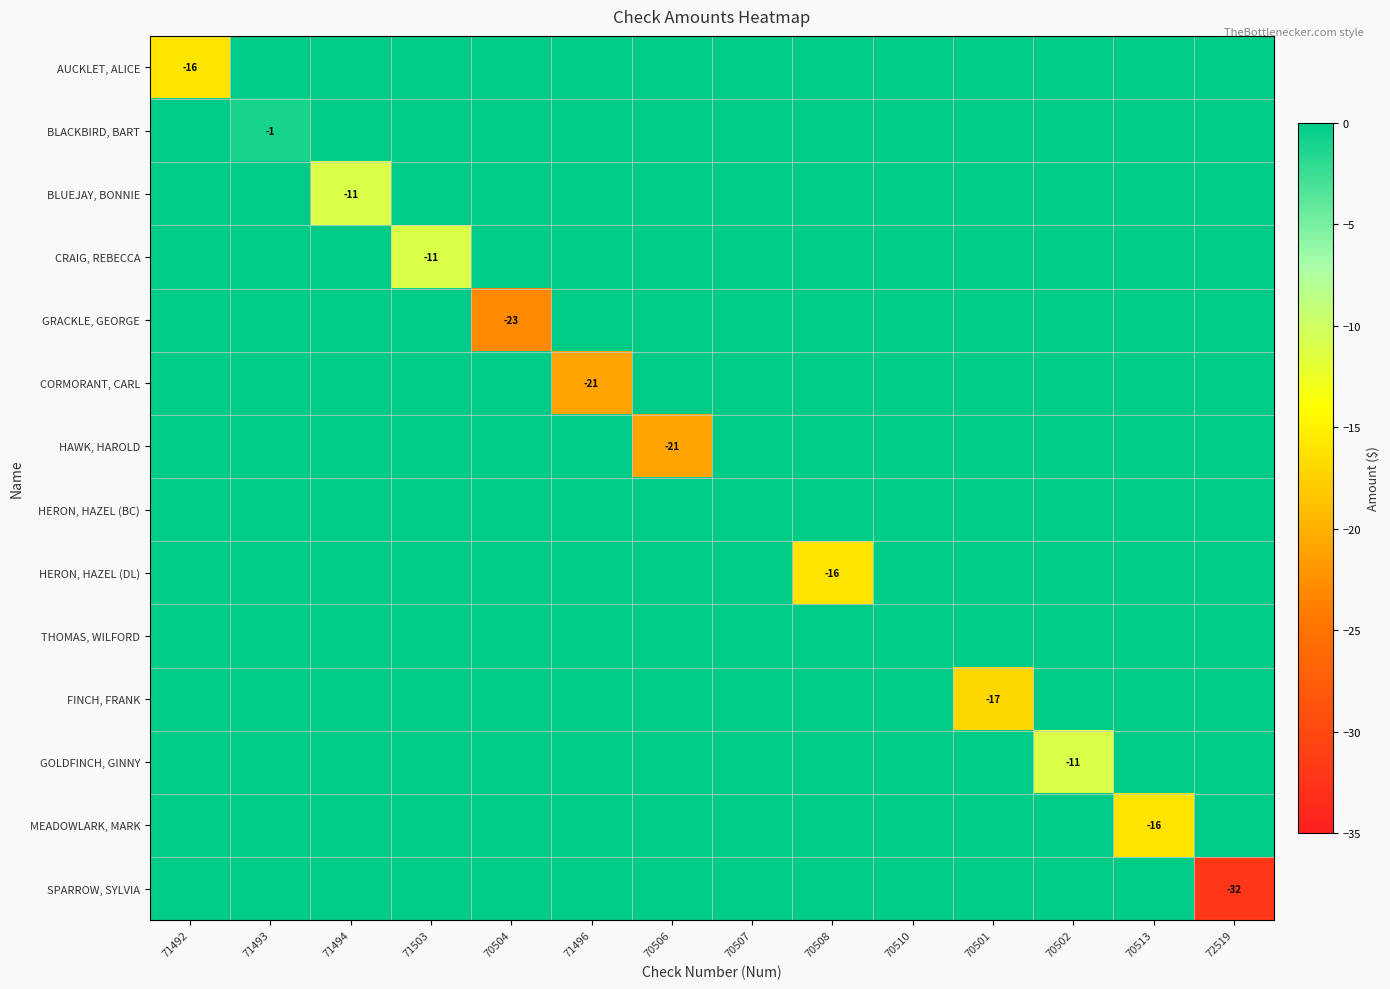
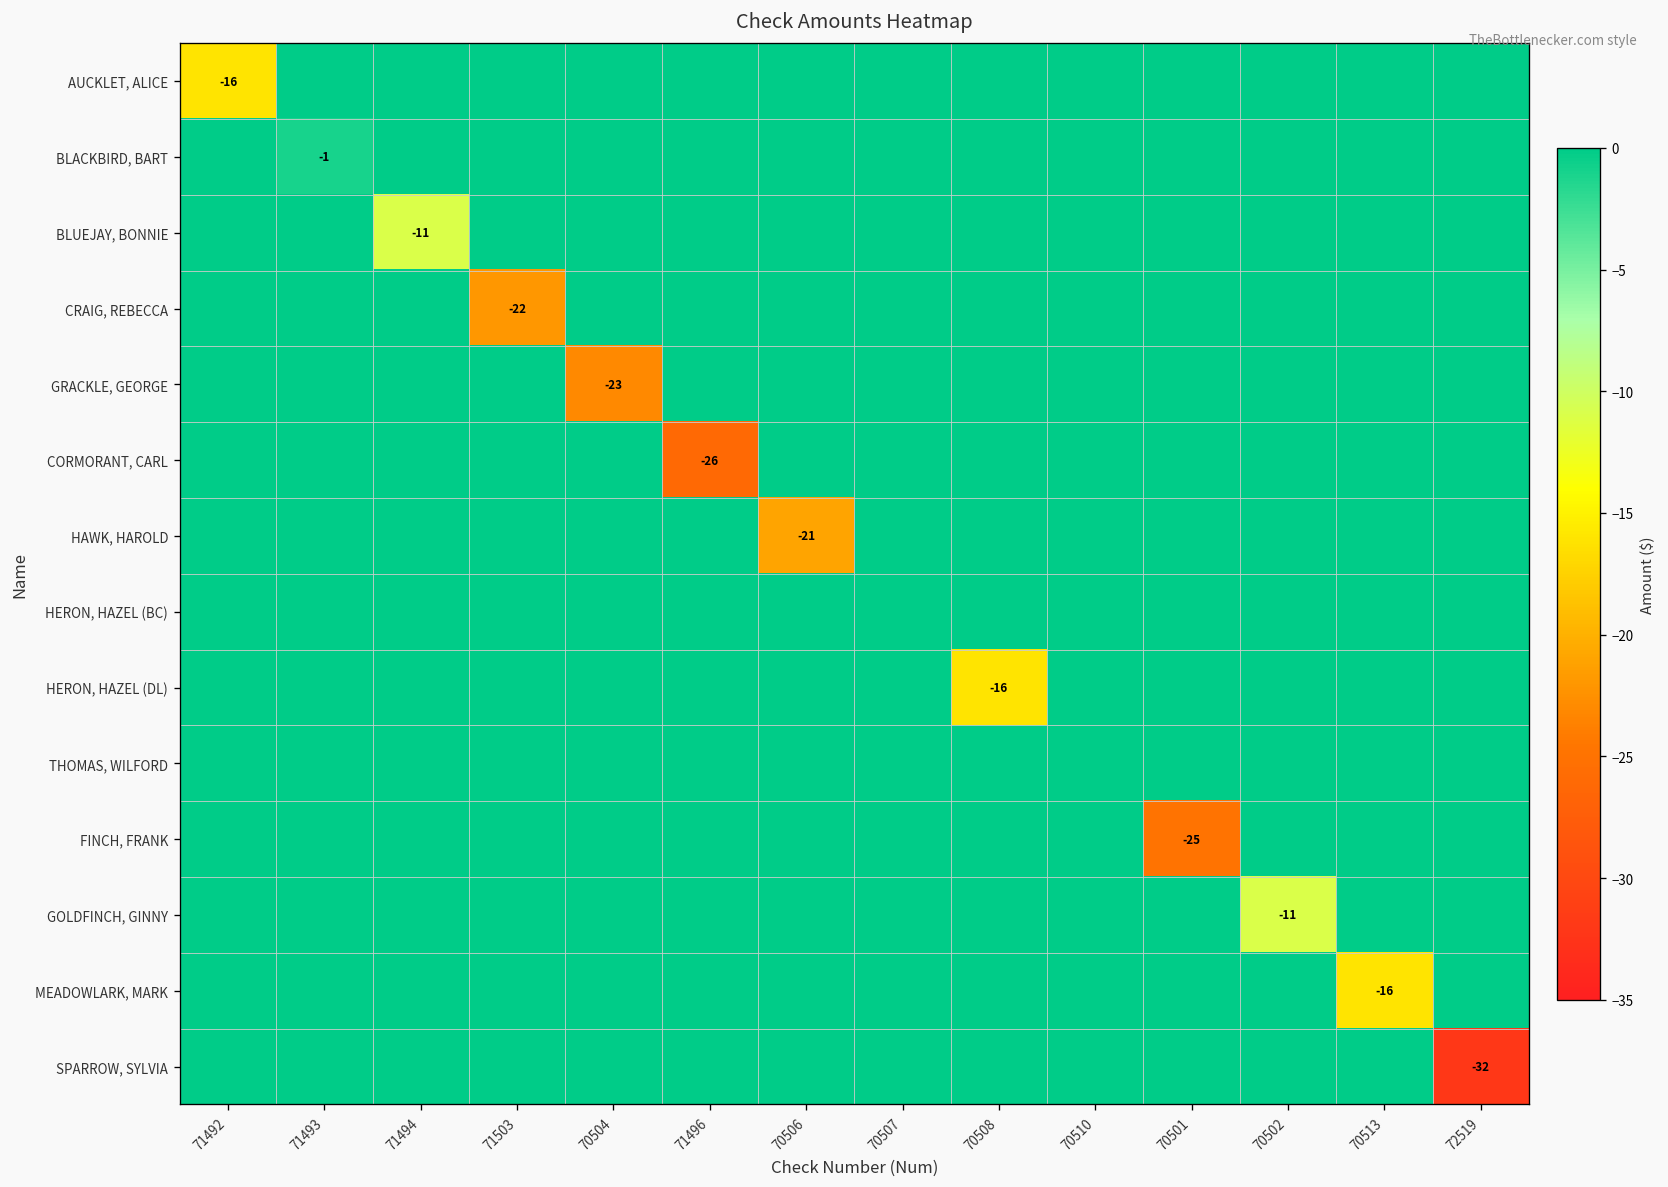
CRAIG, REBECCA, 71503: -11 -> -22
CORMORANT, CARL, 71496: -21 -> -26
FINCH, FRANK, 70501: -17 -> -25
